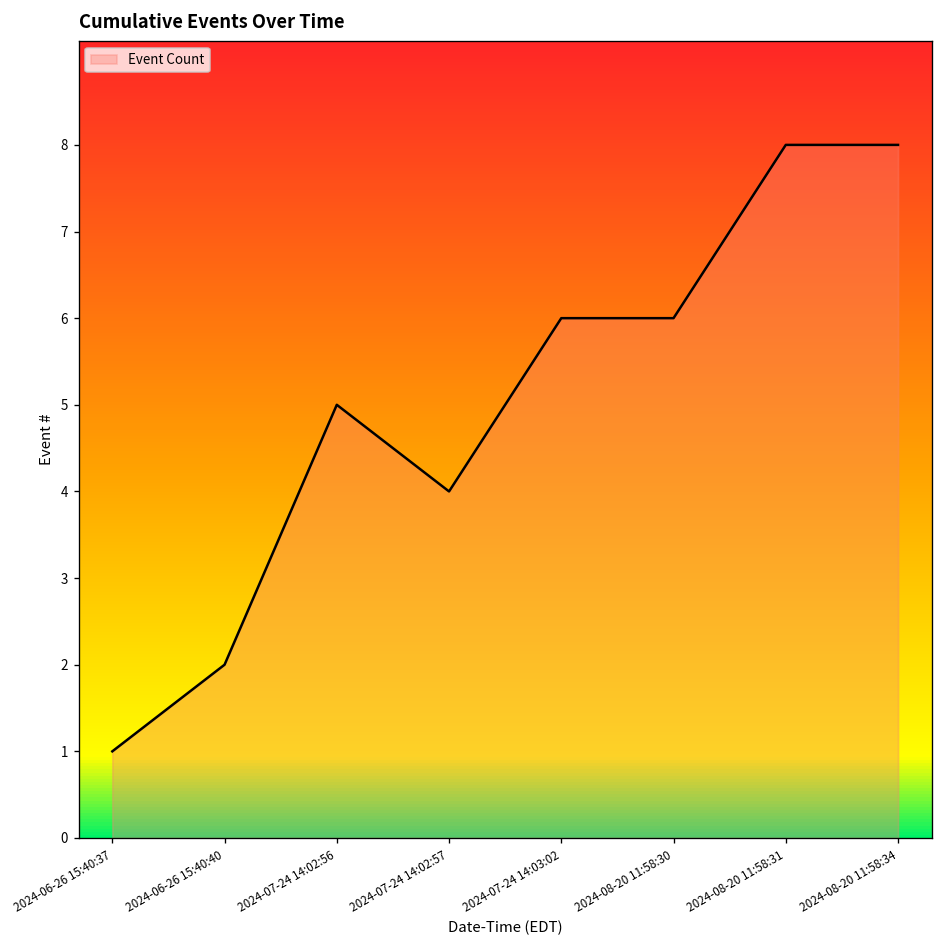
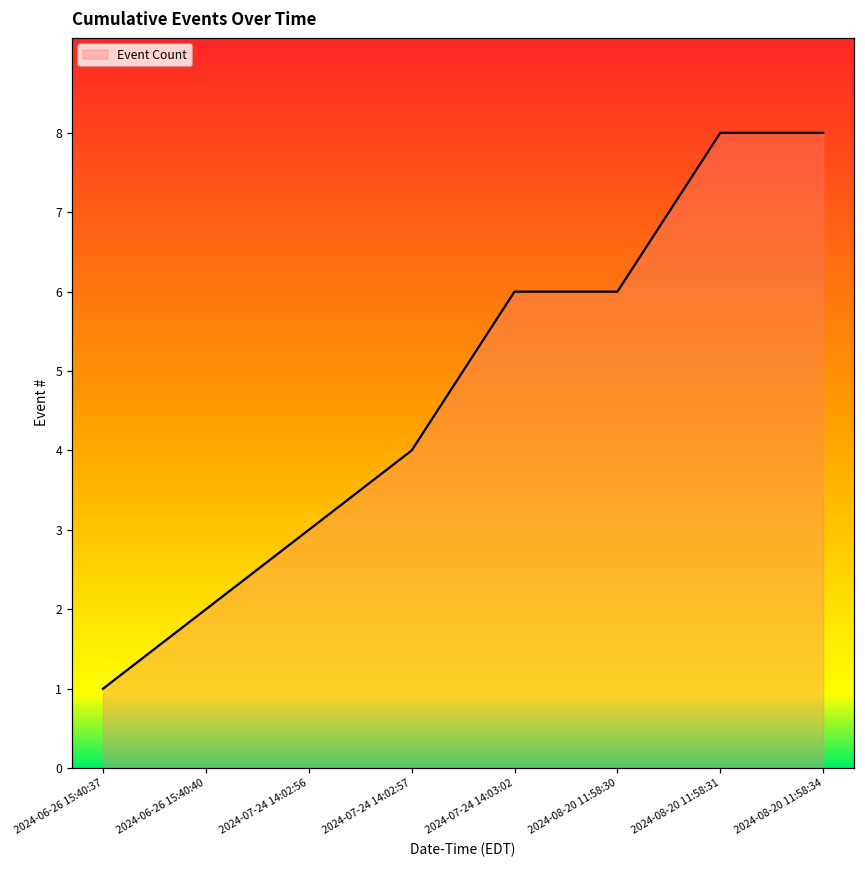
2024-07-24 14:02:56: 5 -> 3
